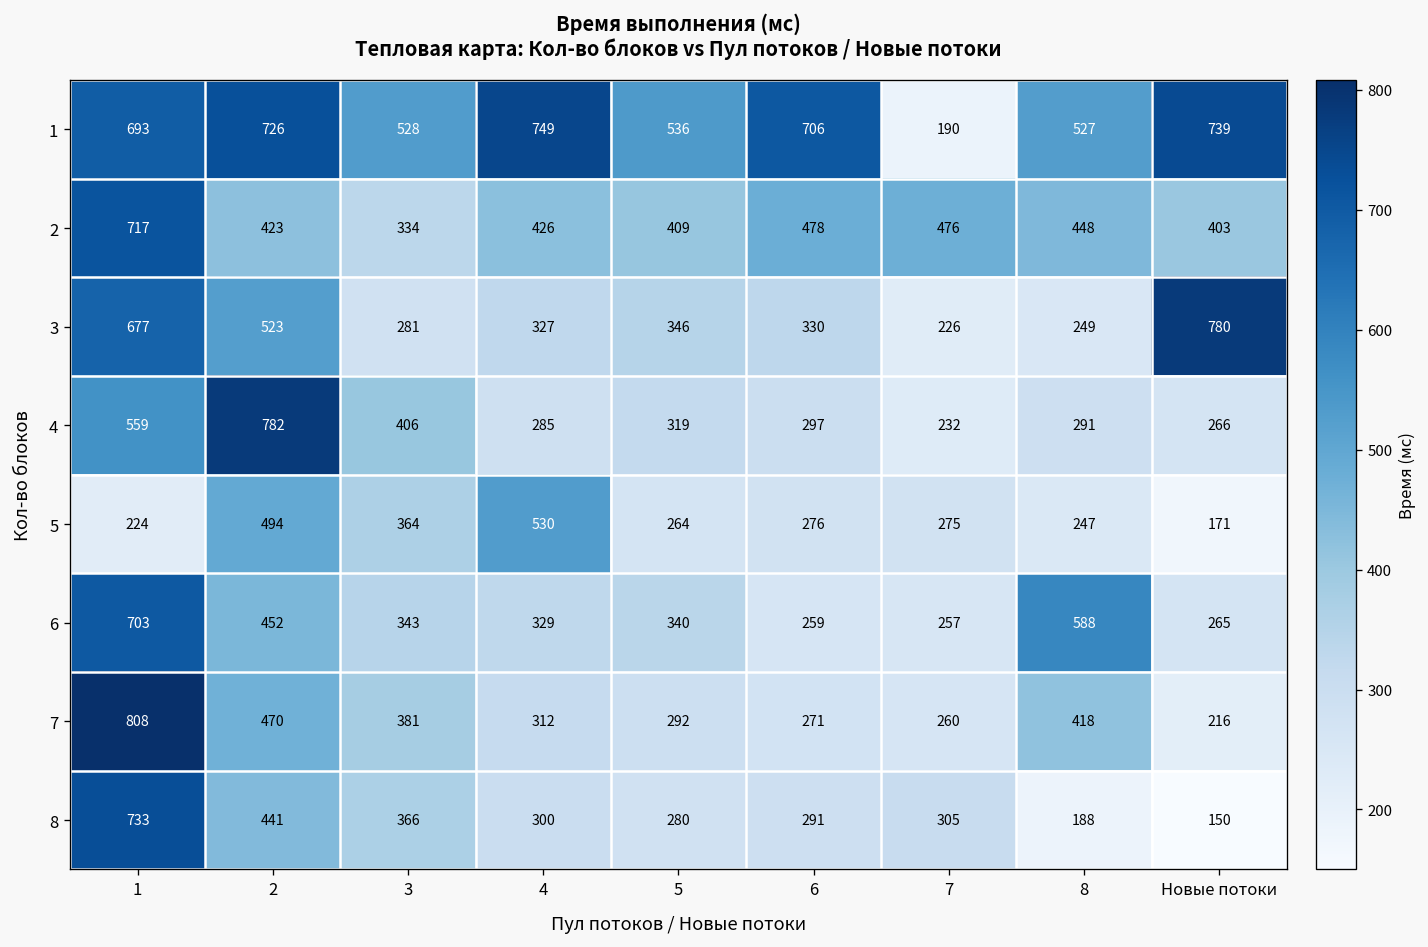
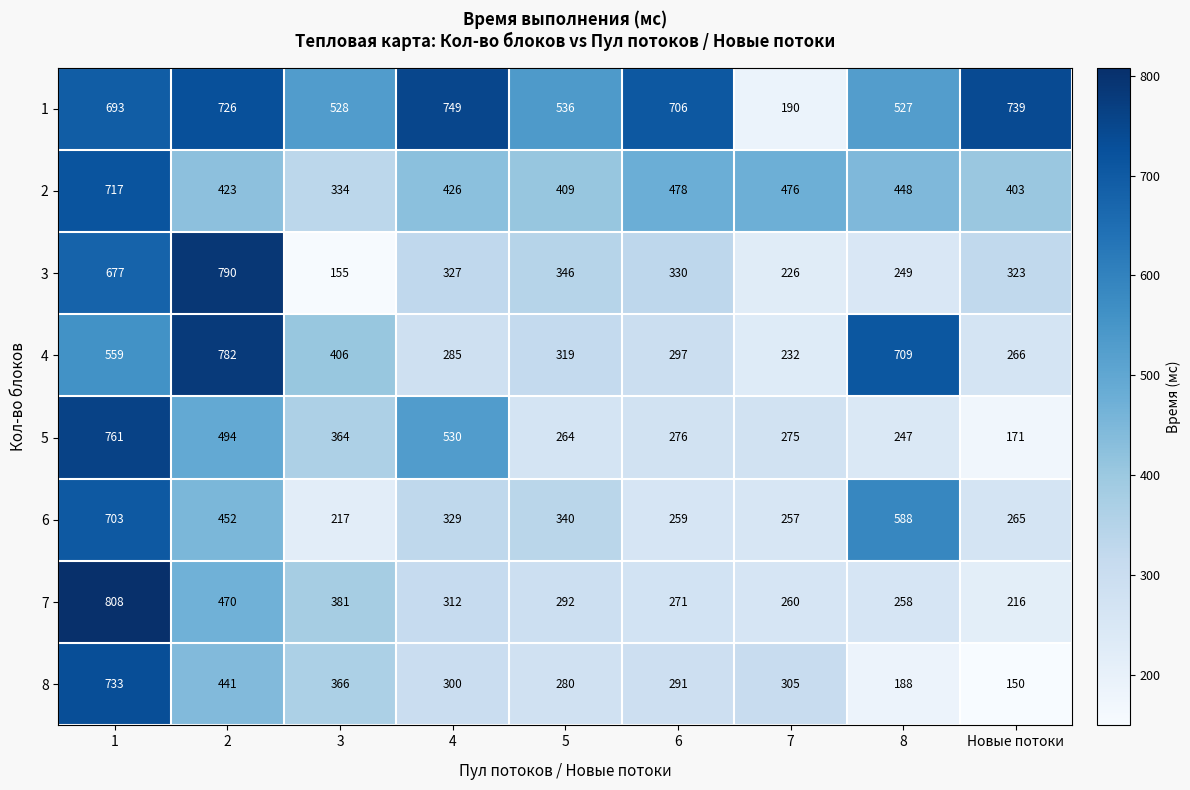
3, 2: 523 -> 790
3, 3: 281 -> 155
3, Новые потоки: 780 -> 323
4, 8: 291 -> 709
5, 1: 224 -> 761
6, 3: 343 -> 217
7, 8: 418 -> 258
